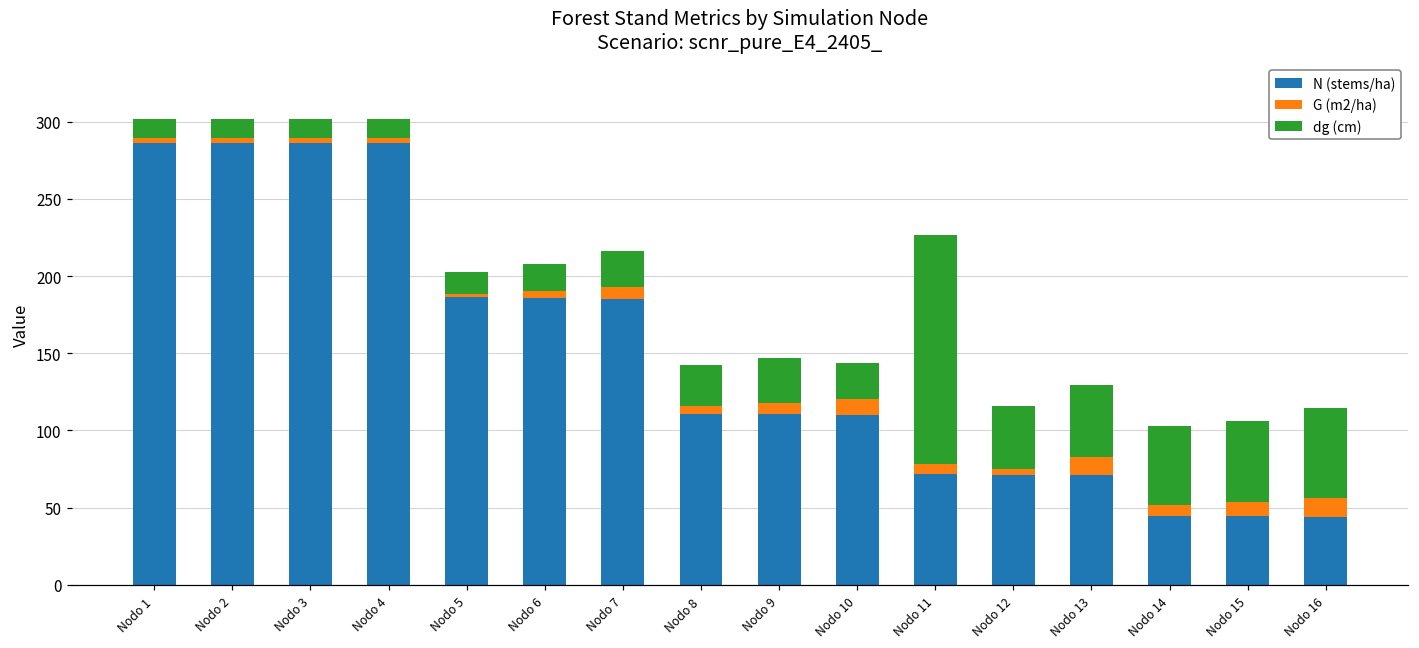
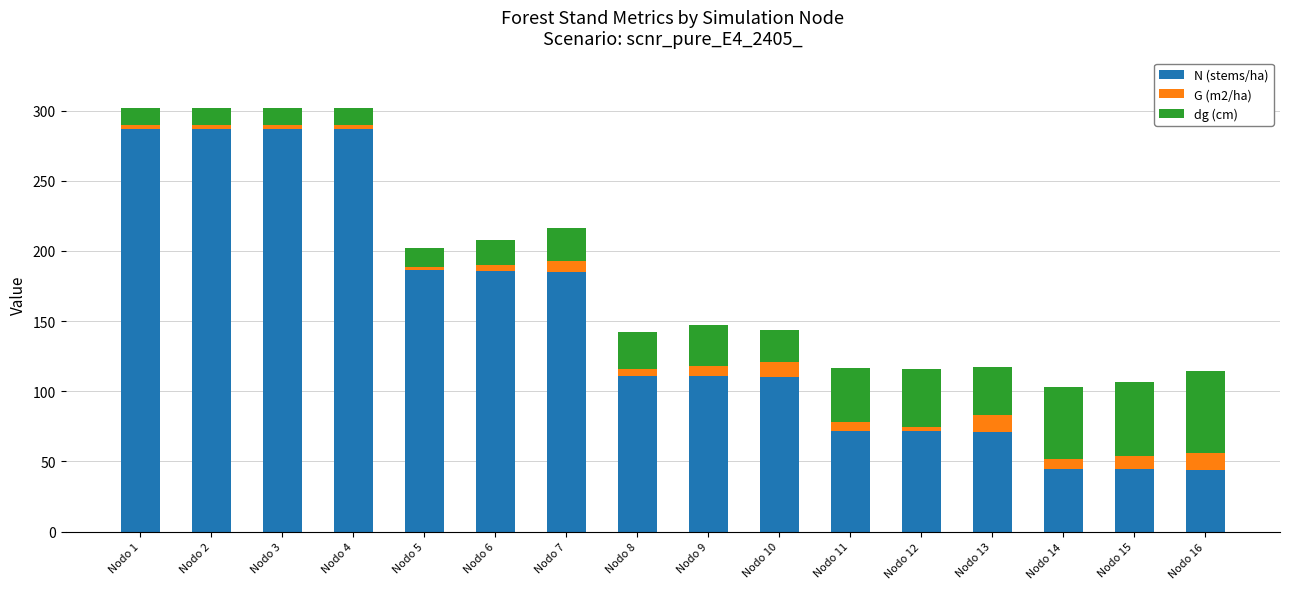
dg (cm), Nodo 11: 148 -> 38
dg (cm), Nodo 13: 46 -> 34
